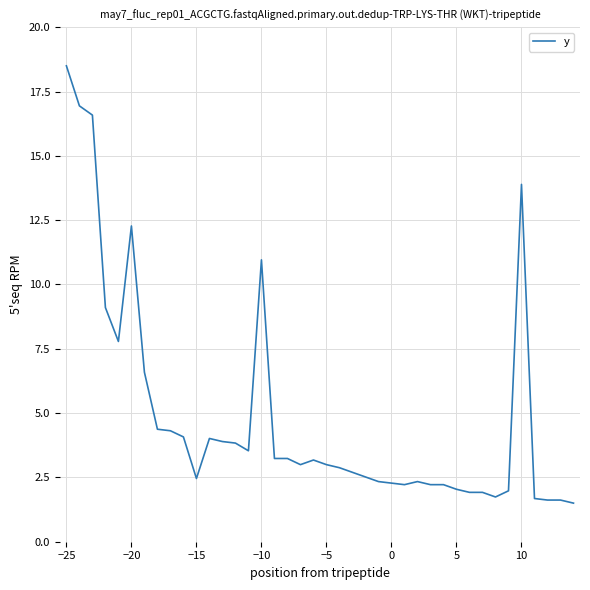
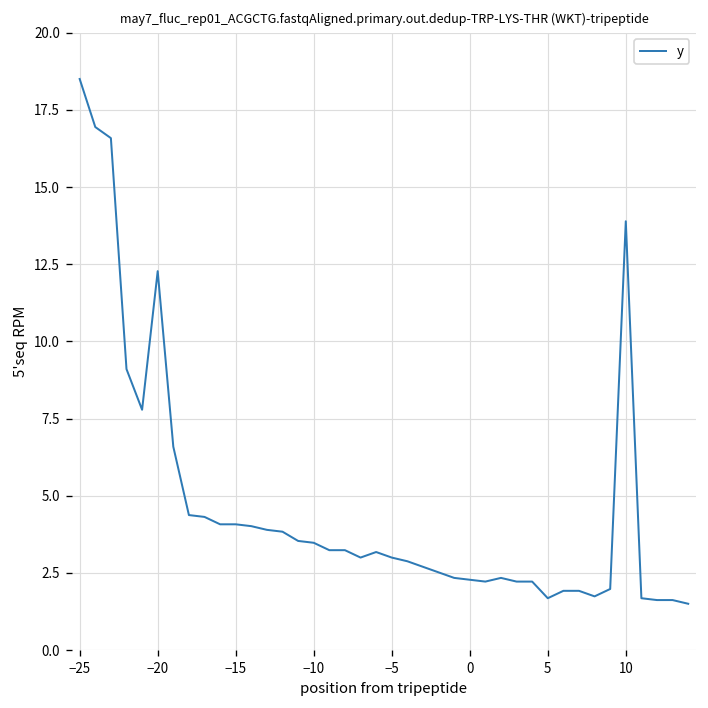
−15: 2.5 -> 4.1
−10: 11.0 -> 3.5
5: 2.0 -> 1.7
